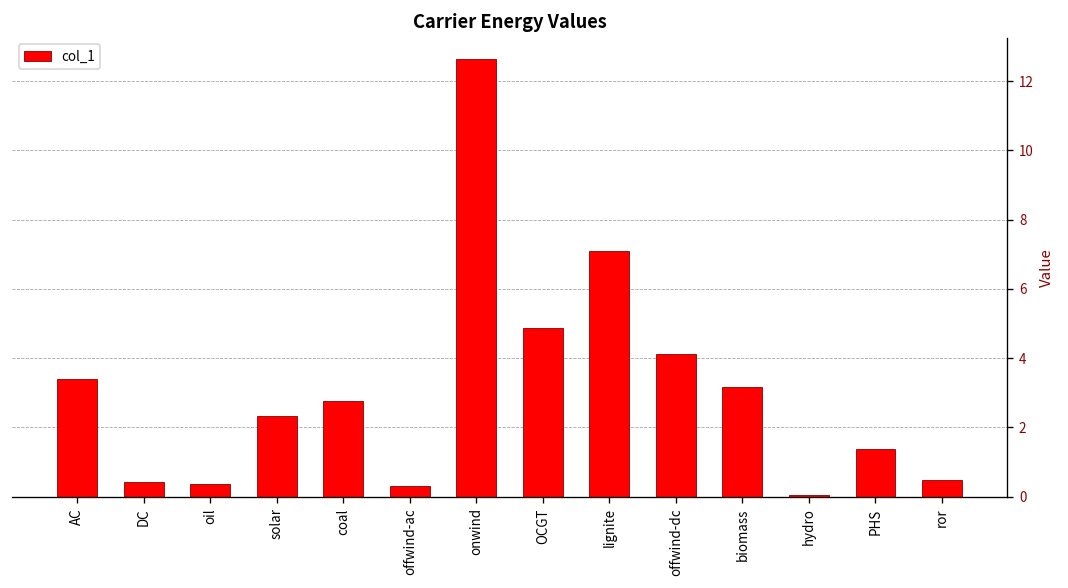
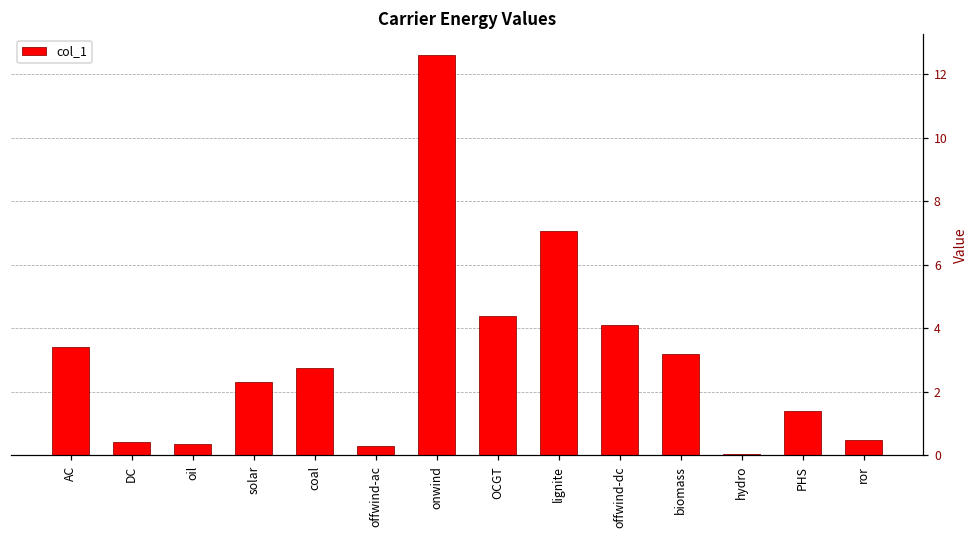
OCGT: 4.9 -> 4.4
